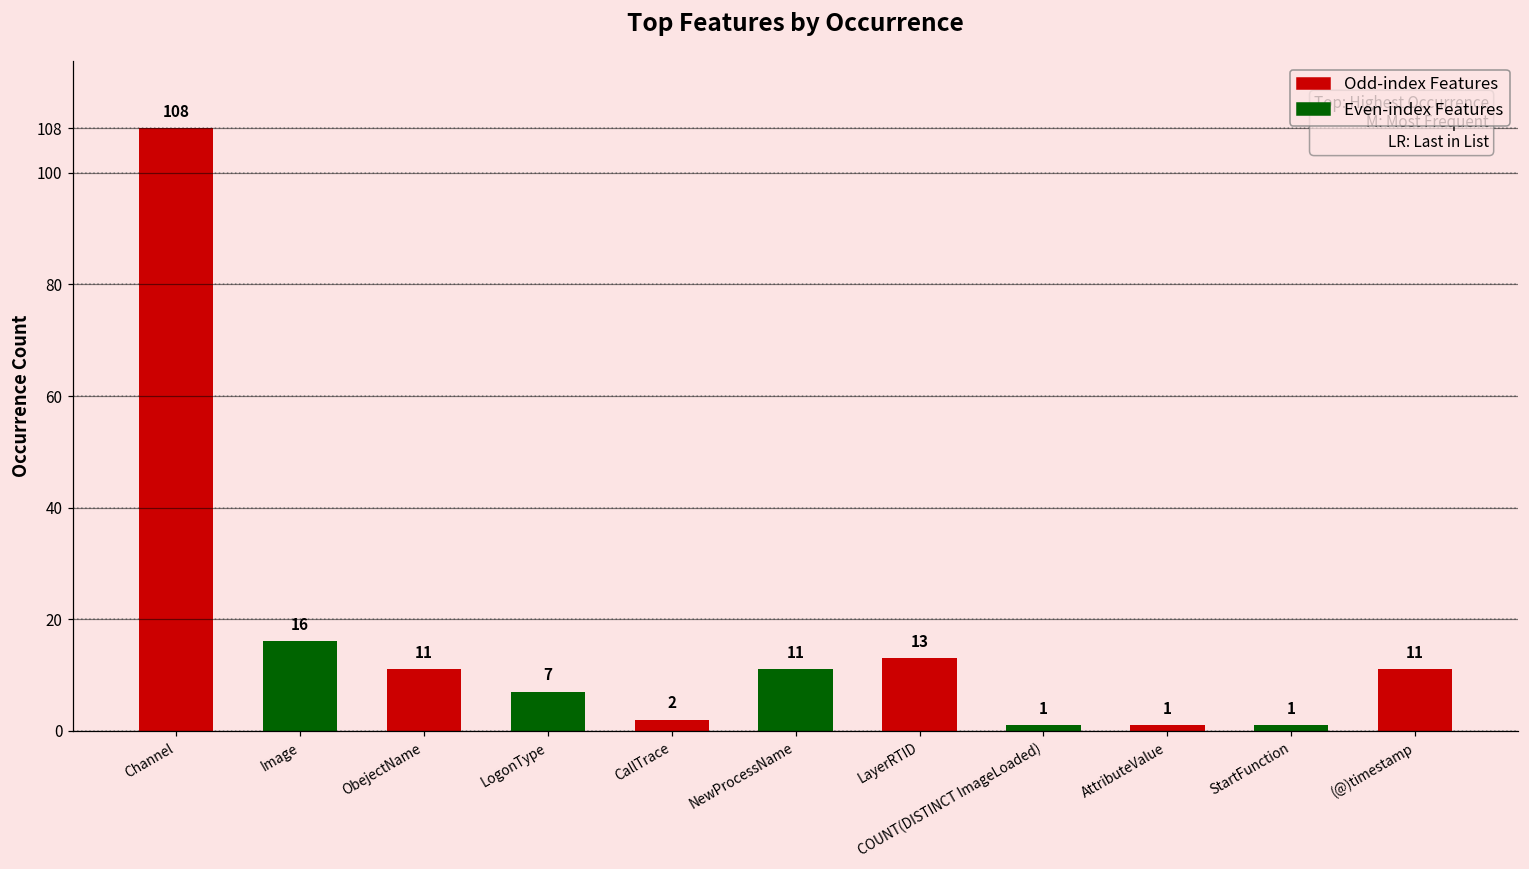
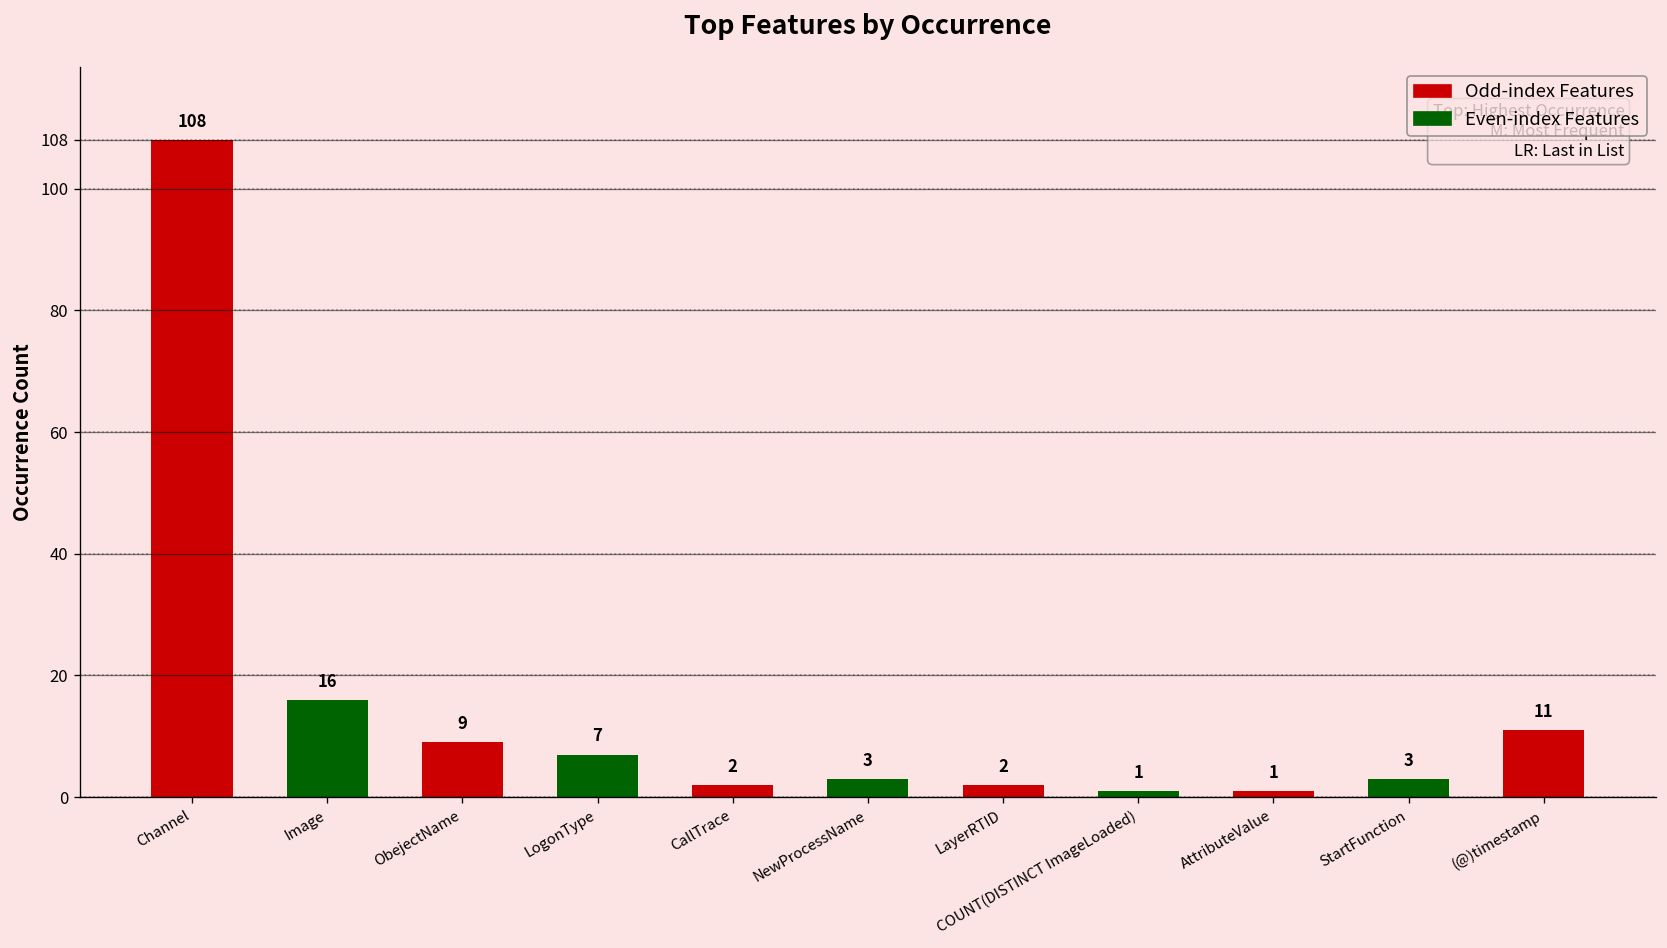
ObejectName: 11 -> 9
NewProcessName: 11 -> 3
LayerRTID: 13 -> 2
StartFunction: 1 -> 3
